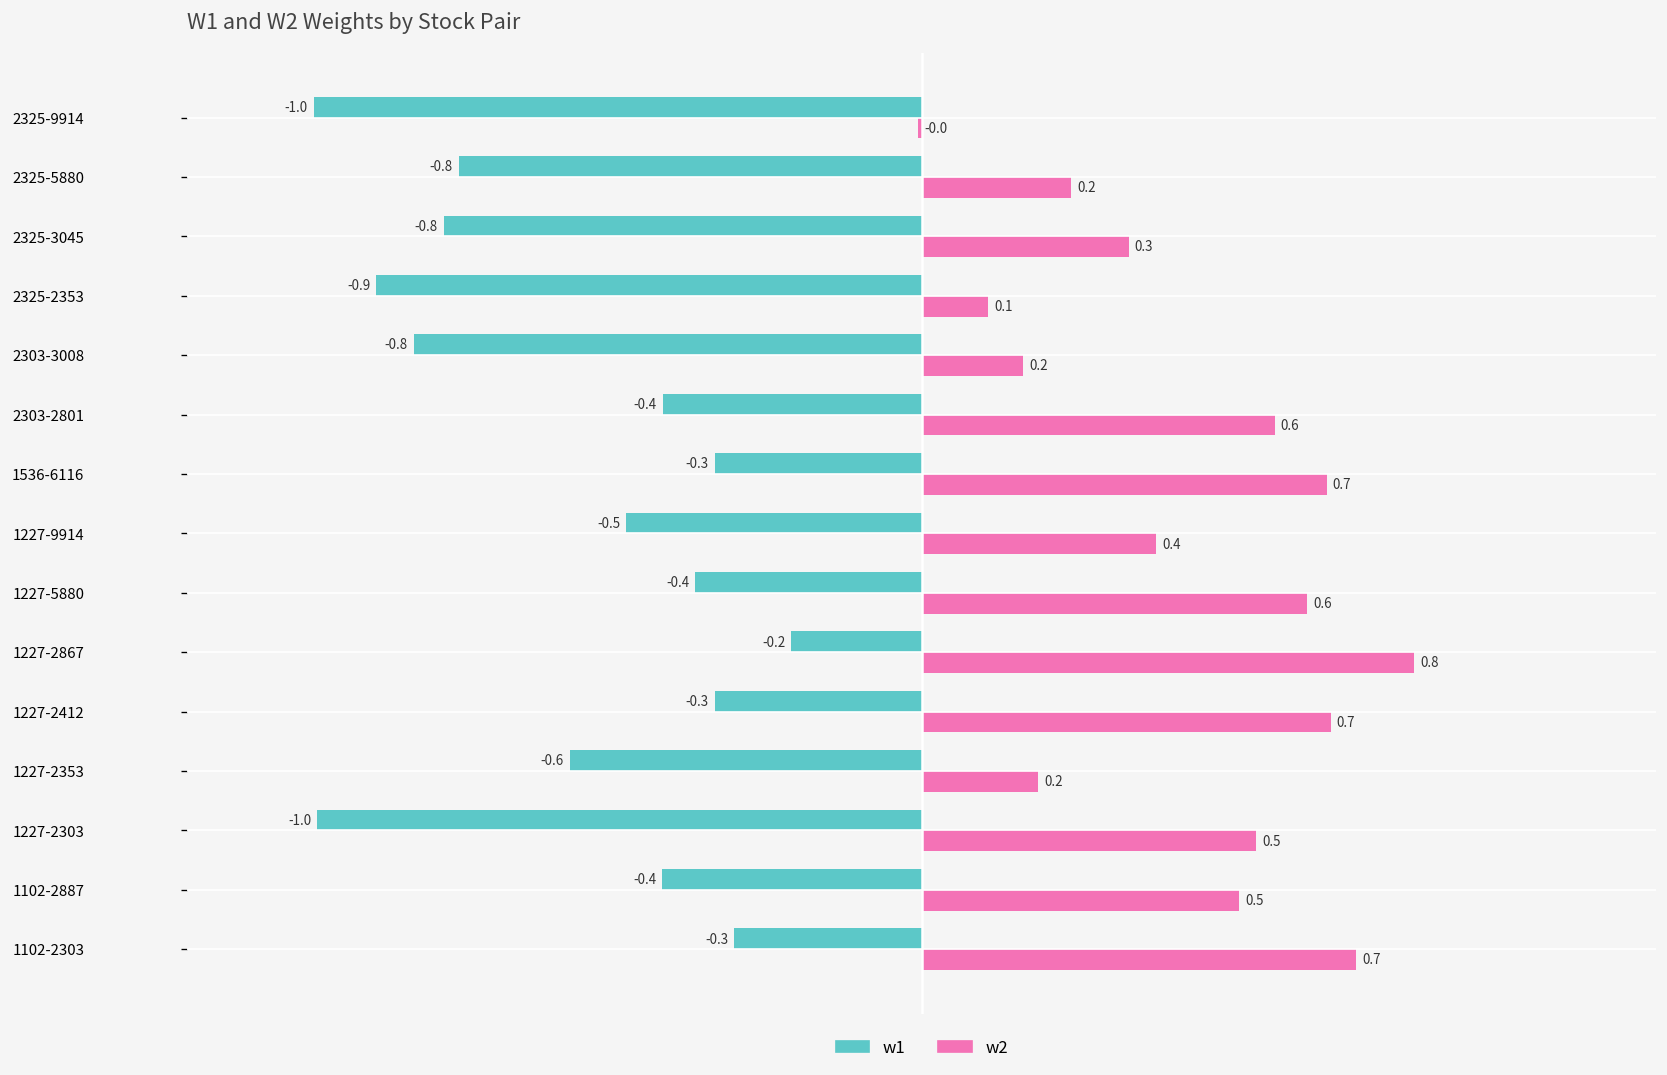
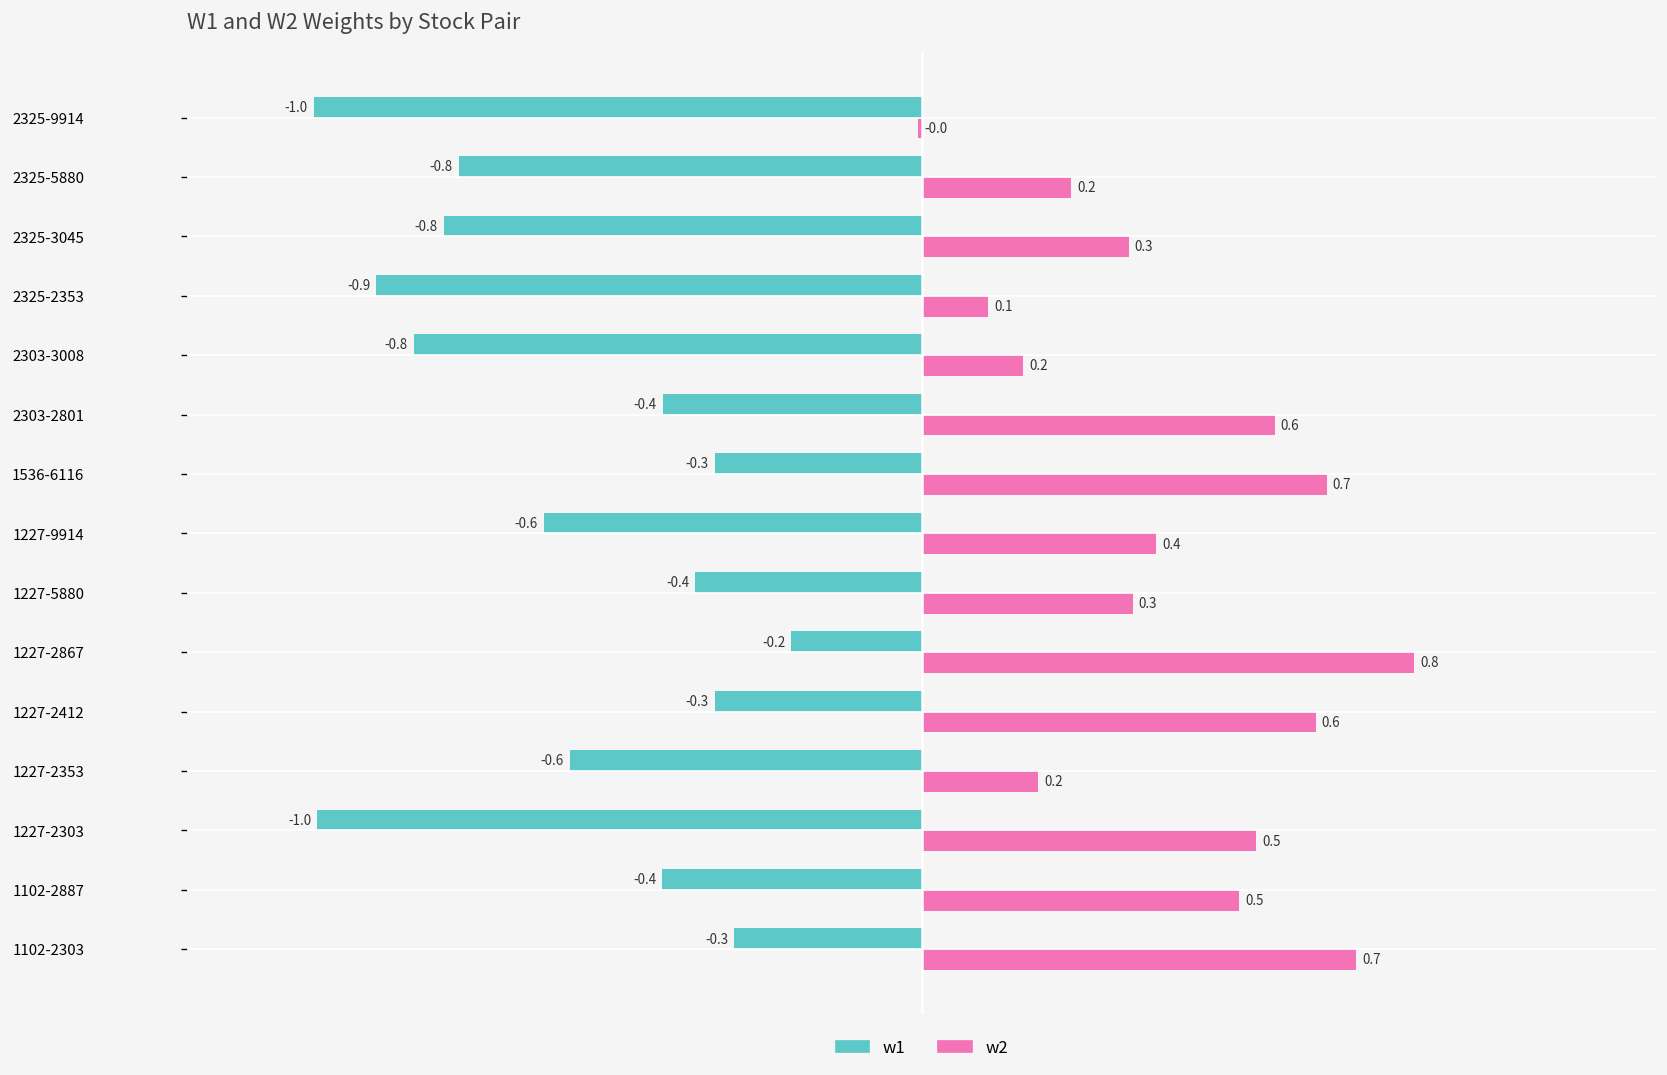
w1, 1227-9914: -0.5 -> -0.6
w2, 1227-5880: 0.6 -> 0.3
w2, 1227-2412: 0.7 -> 0.6
